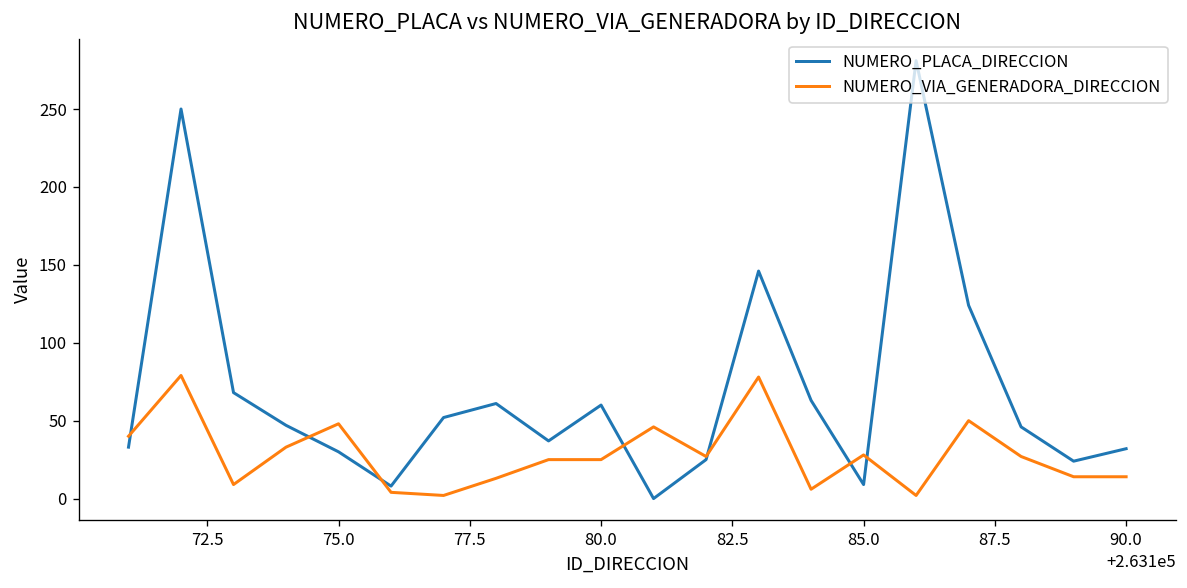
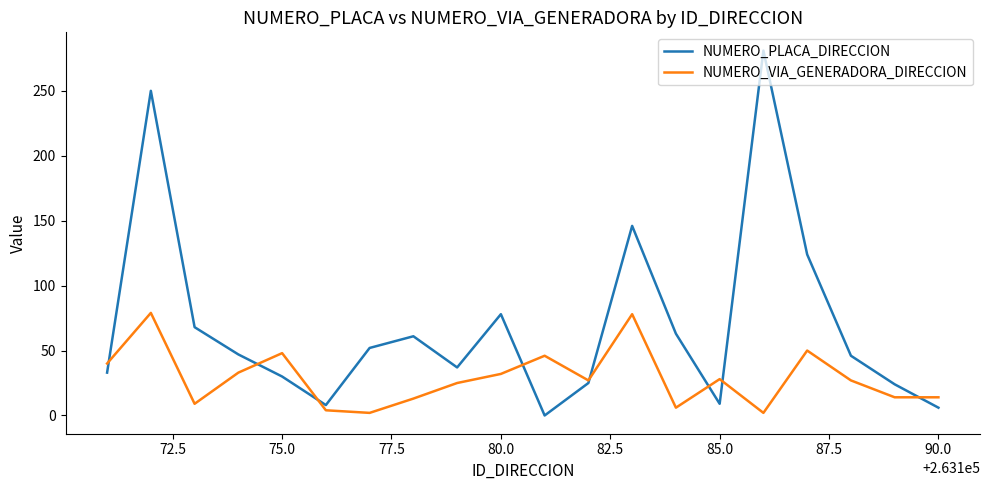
NUMERO_PLACA_DIRECCION, 80.0: 60 -> 78
NUMERO_VIA_GENERADORA_DIRECCION, 80.0: 25 -> 32
NUMERO_PLACA_DIRECCION, 90.0: 32 -> 6
